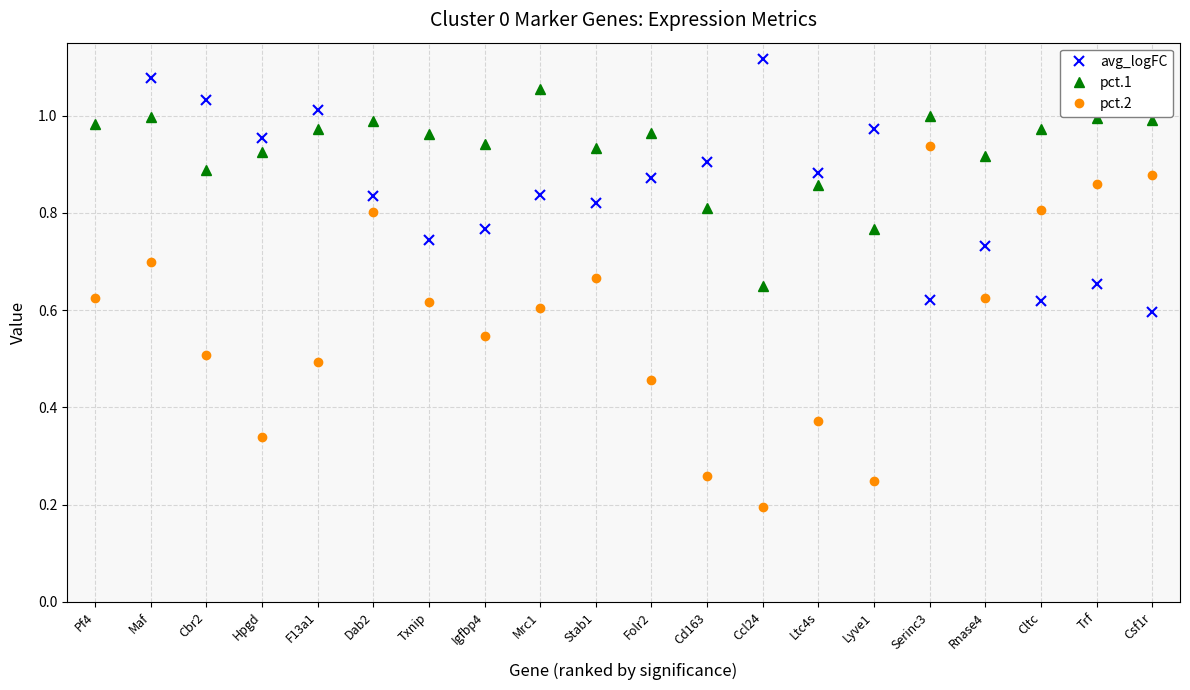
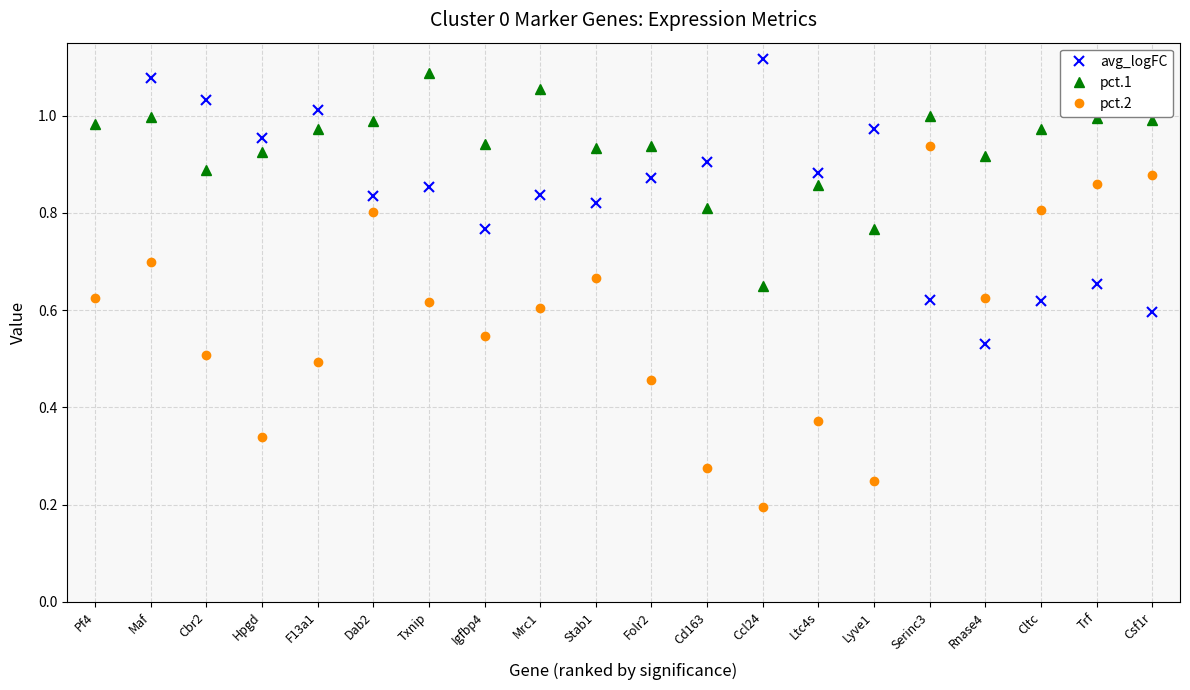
avg_logFC, Txnip: 0.74 -> 0.85
pct.1, Txnip: 0.96 -> 1.09
pct.1, Folr2: 0.97 -> 0.94
pct.2, Cd163: 0.26 -> 0.28
avg_logFC, Rnase4: 0.73 -> 0.53
